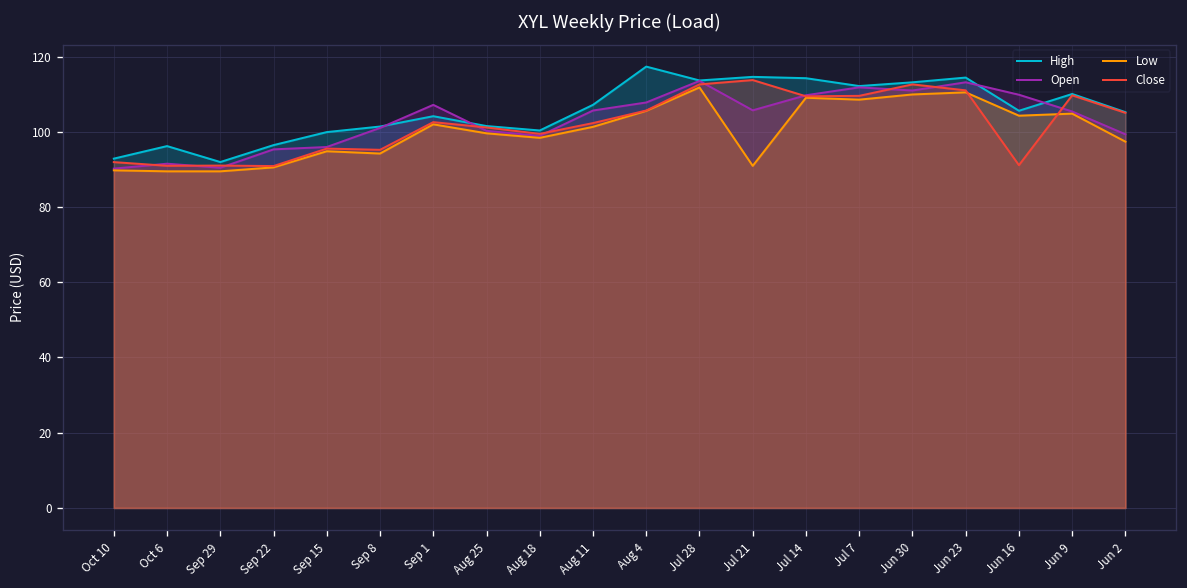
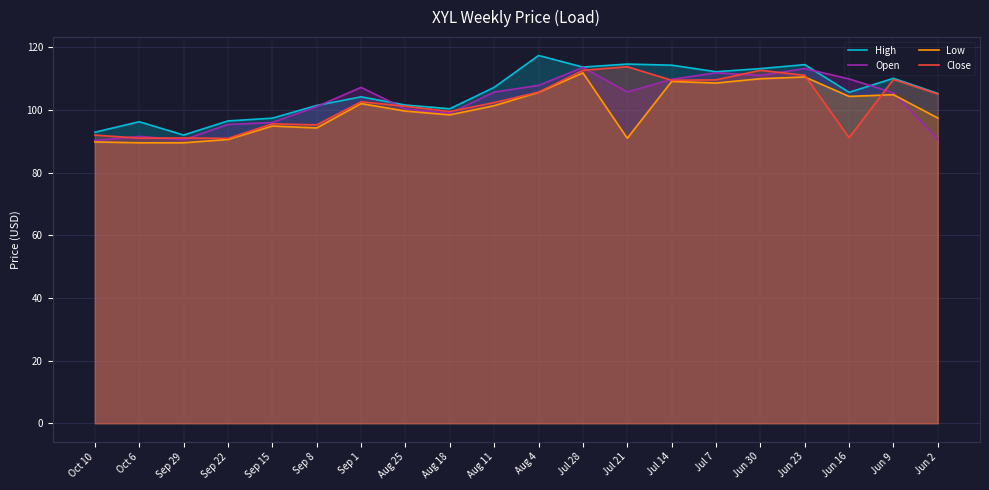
High, Sep 15: 100 -> 97
Open, Jun 2: 99 -> 91
